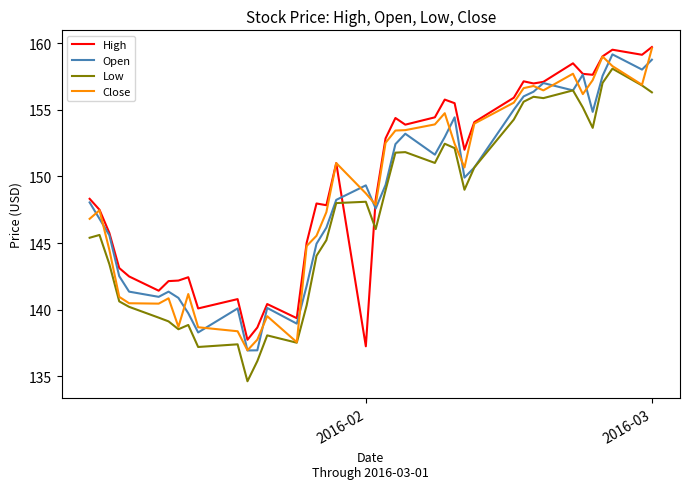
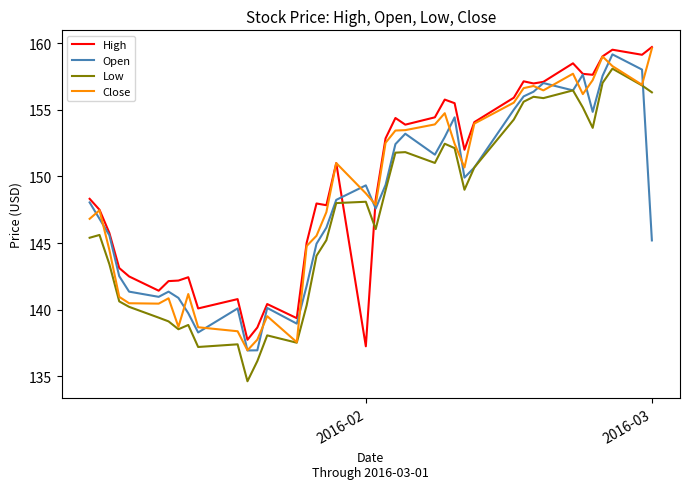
Open, 2016-03: 158.8 -> 145.2
